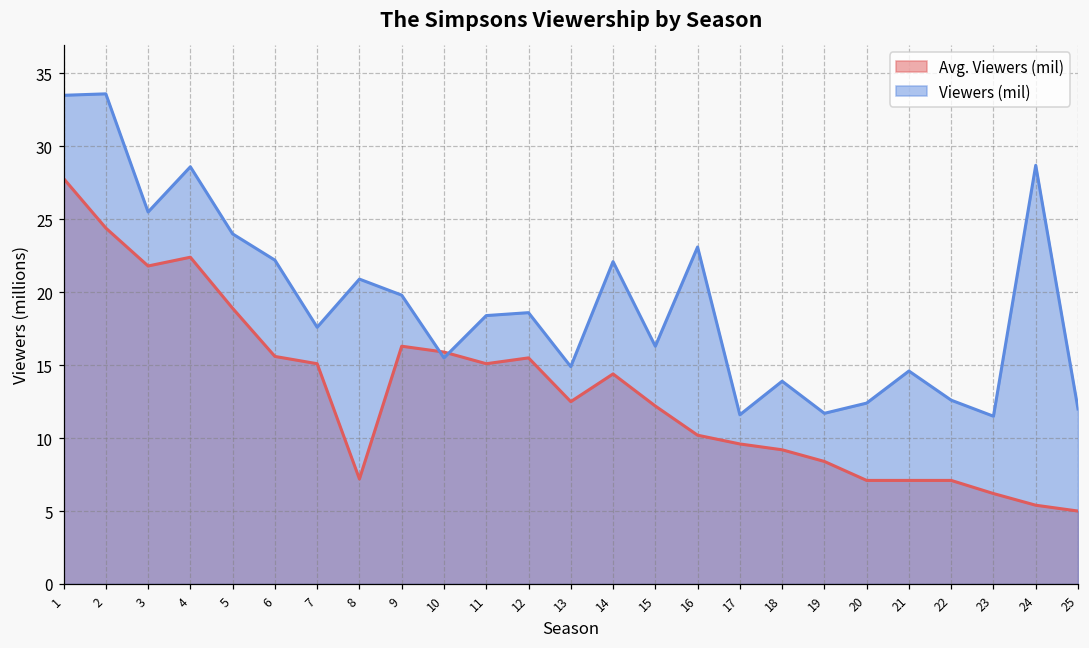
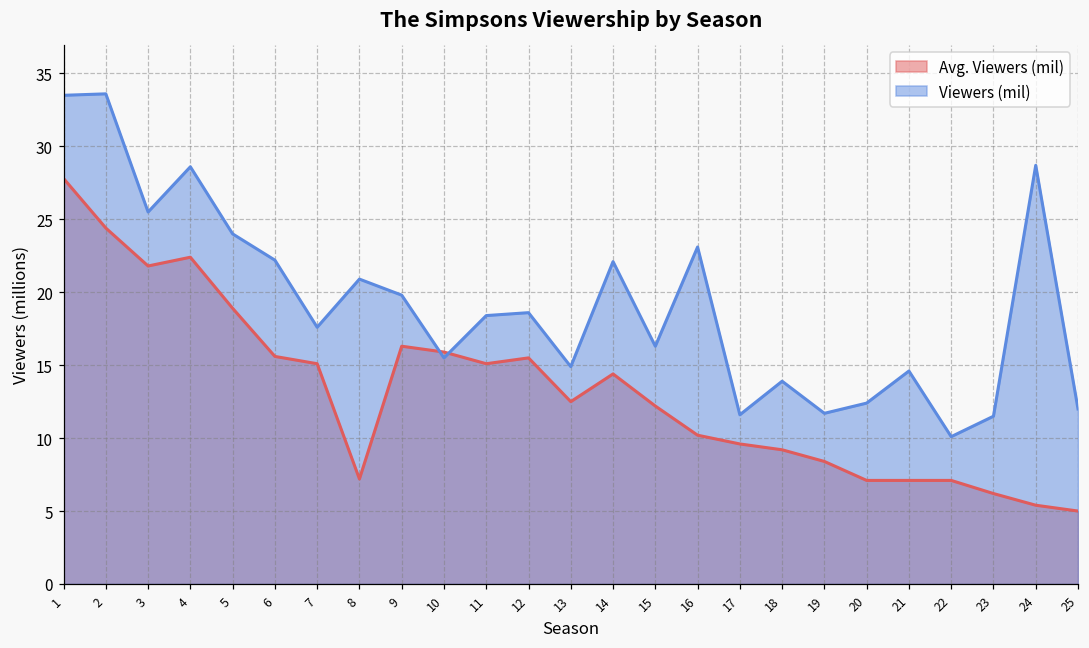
Viewers (mil), 22: 12.6 -> 10.1
